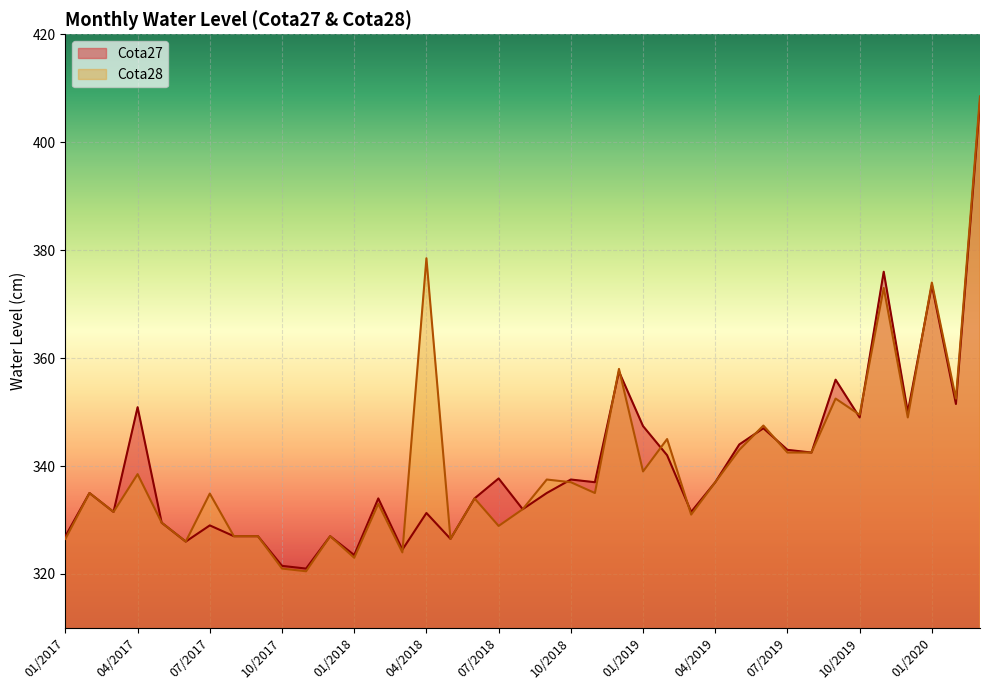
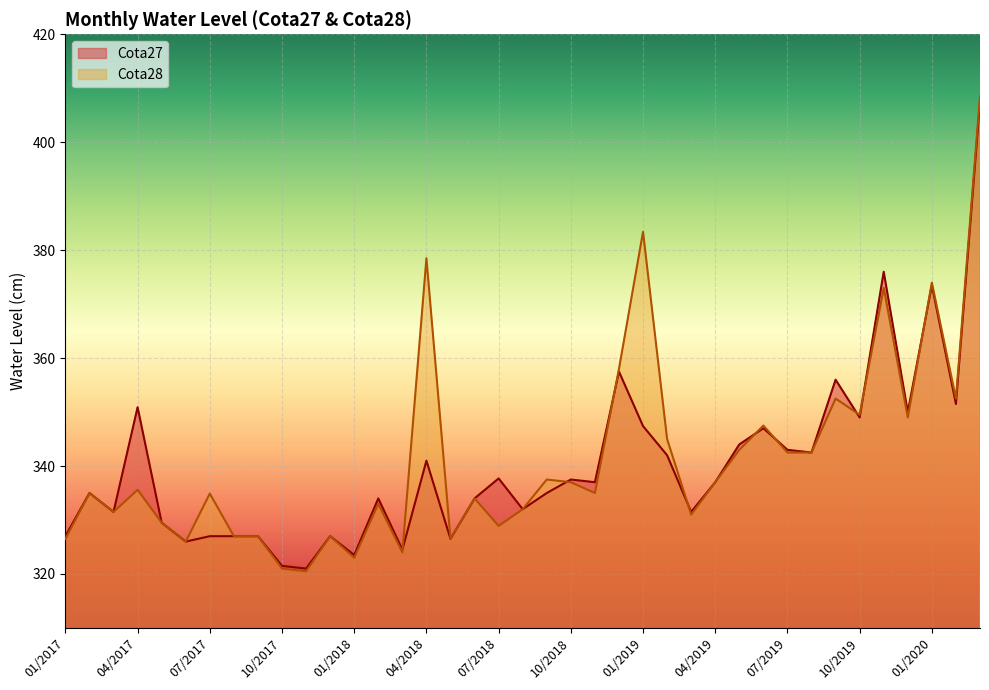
Cota28, 04/2017: 339 -> 336
Cota27, 07/2017: 329 -> 327
Cota27, 04/2018: 331 -> 341
Cota28, 01/2019: 339 -> 383
